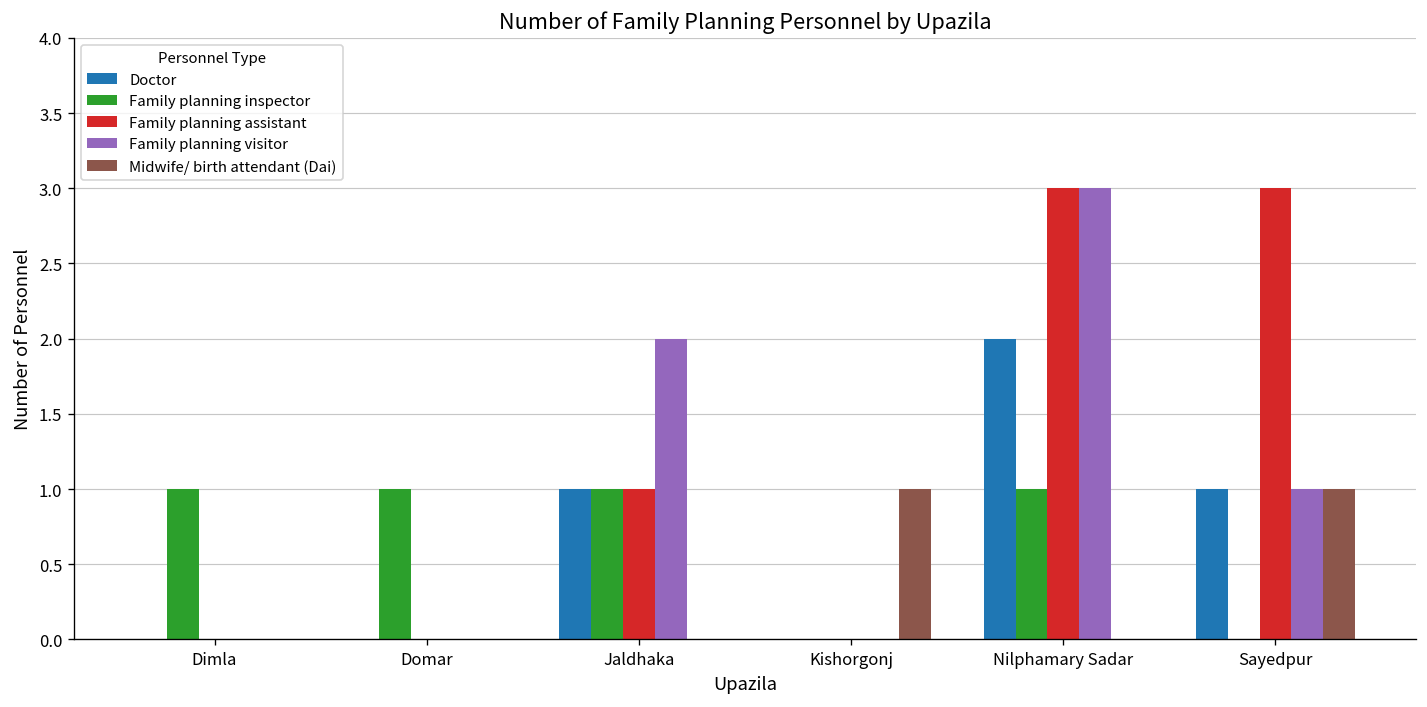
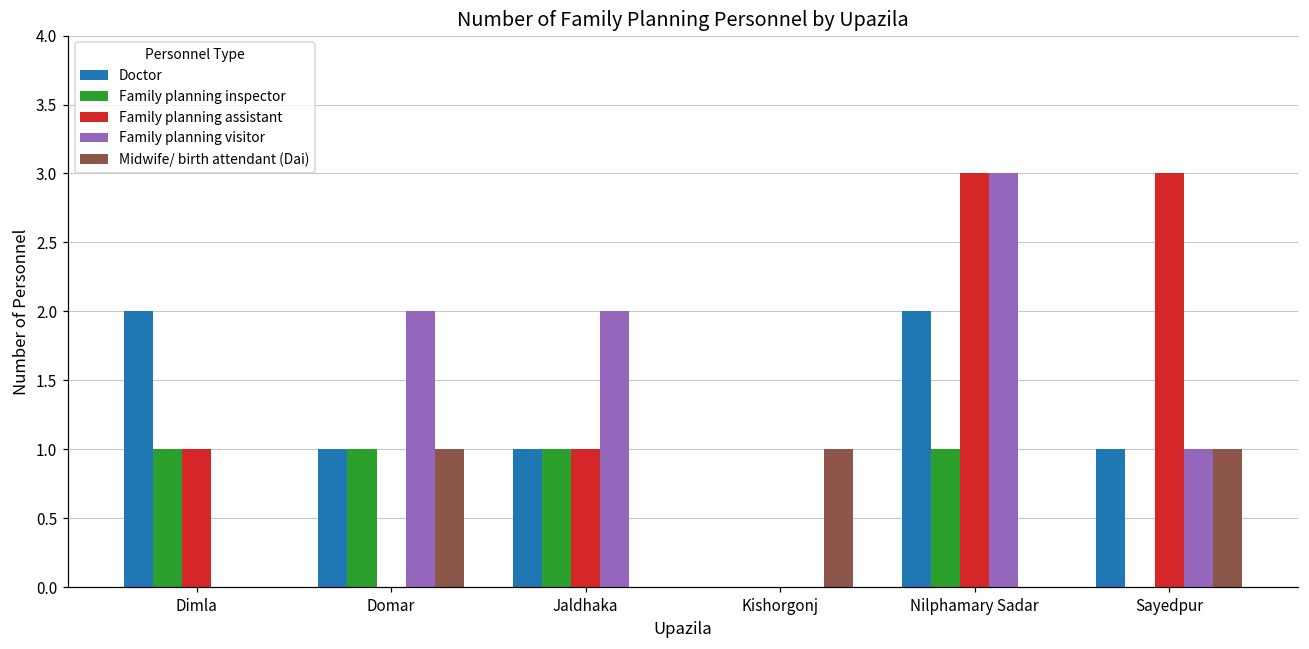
Doctor, Dimla: 0 -> 2
Family planning assistant, Dimla: 0 -> 1
Doctor, Domar: 0 -> 1
Family planning visitor, Domar: 0 -> 2
Midwife/ birth attendant (Dai), Domar: 0 -> 1
